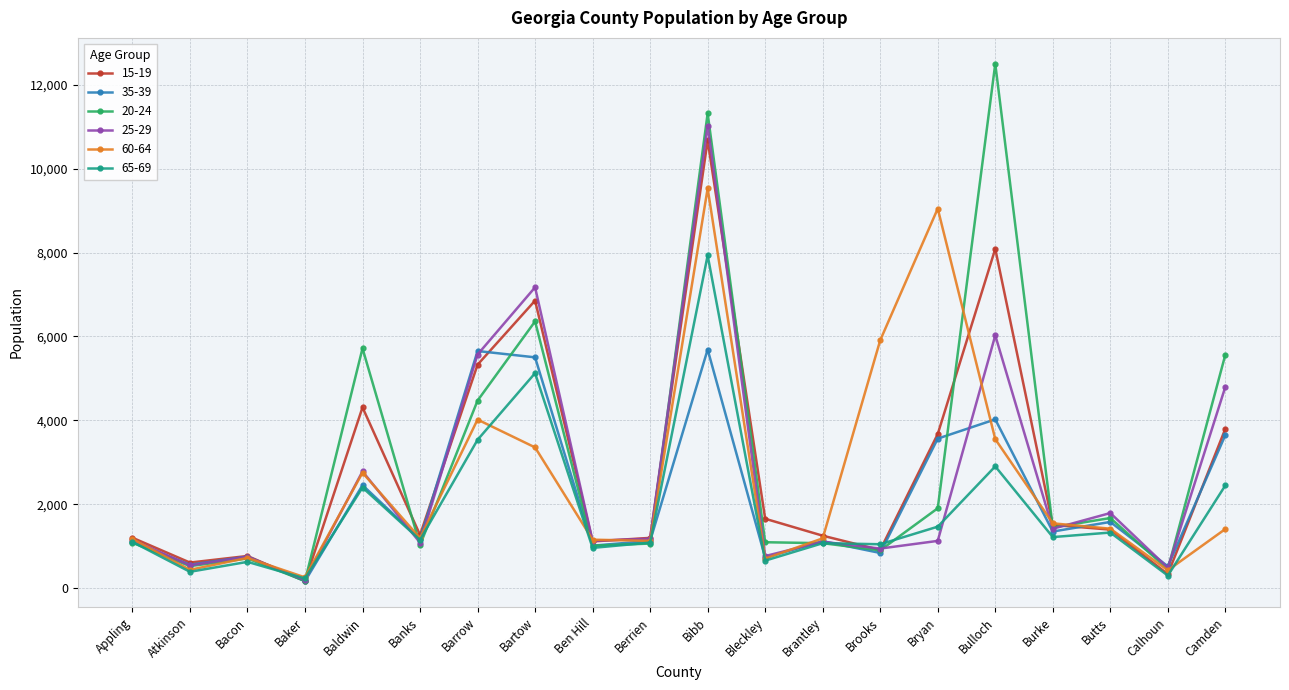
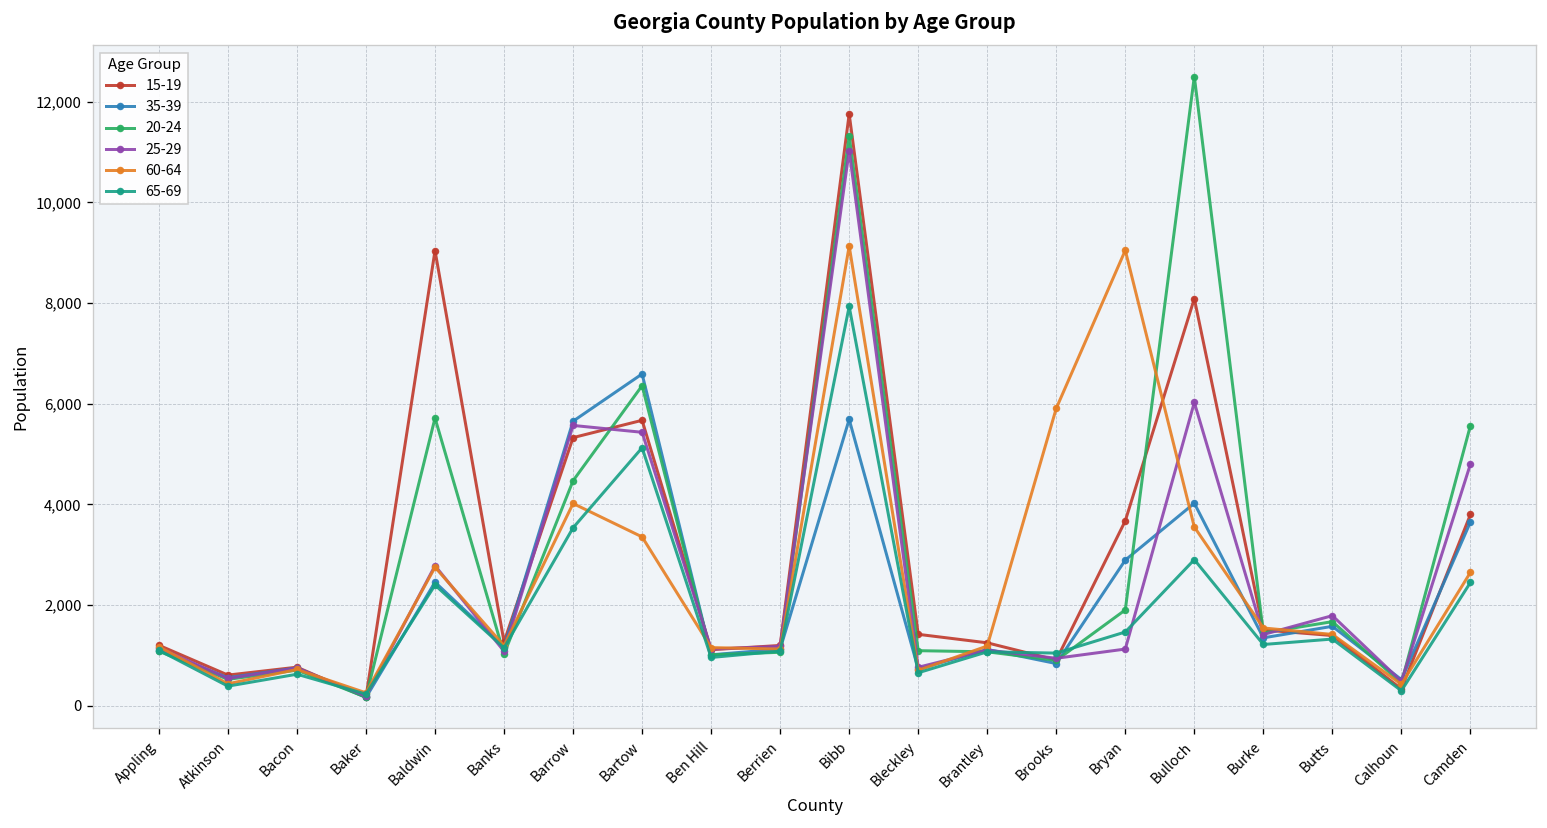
15-19, Baldwin: 4,300 -> 9,000
15-19, Bartow: 6,900 -> 5,700
35-39, Bartow: 5,500 -> 6,600
25-29, Bartow: 7,200 -> 5,400
15-19, Bibb: 10,700 -> 11,800
60-64, Bibb: 9,500 -> 9,100
15-19, Bleckley: 1,700 -> 1,400
35-39, Bryan: 3,600 -> 2,900
60-64, Camden: 1,400 -> 2,600
